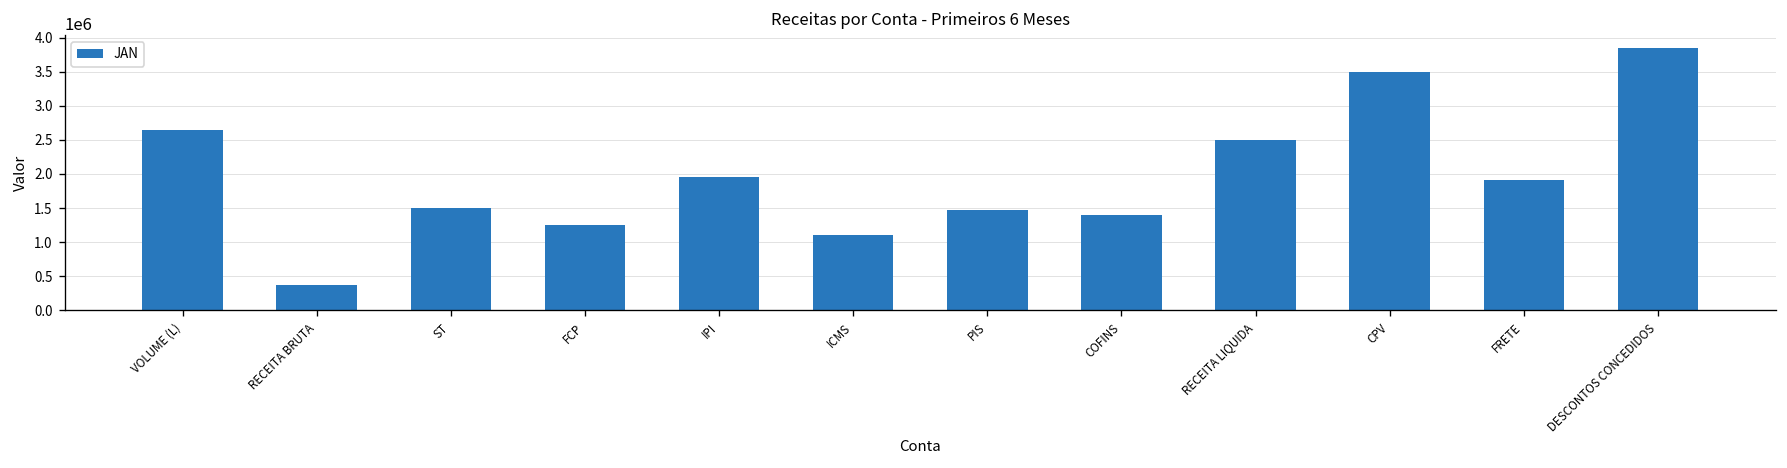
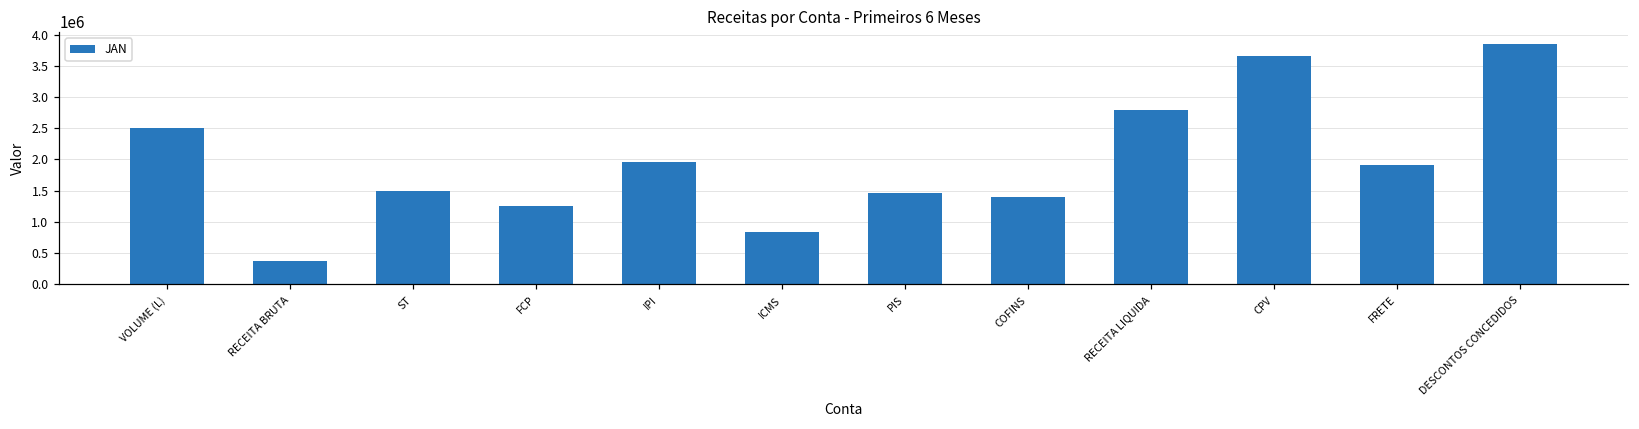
VOLUME (L): 2600000 -> 2500000
ICMS: 1100000 -> 800000
RECEITA LIQUIDA: 2500000 -> 2800000
CPV: 3500000 -> 3700000
